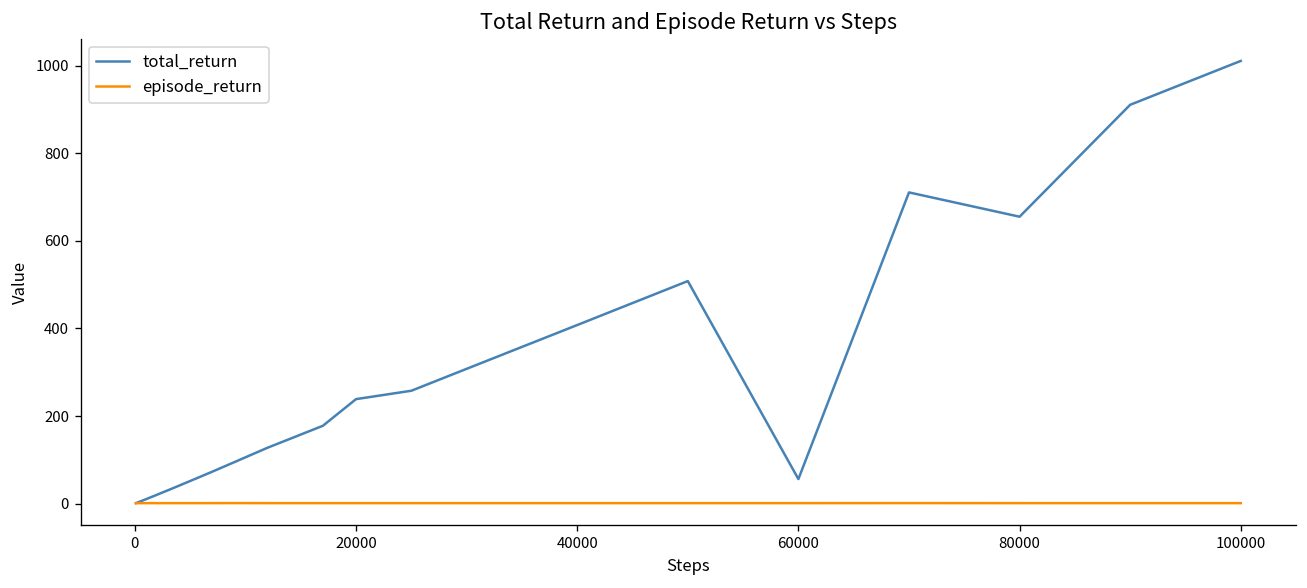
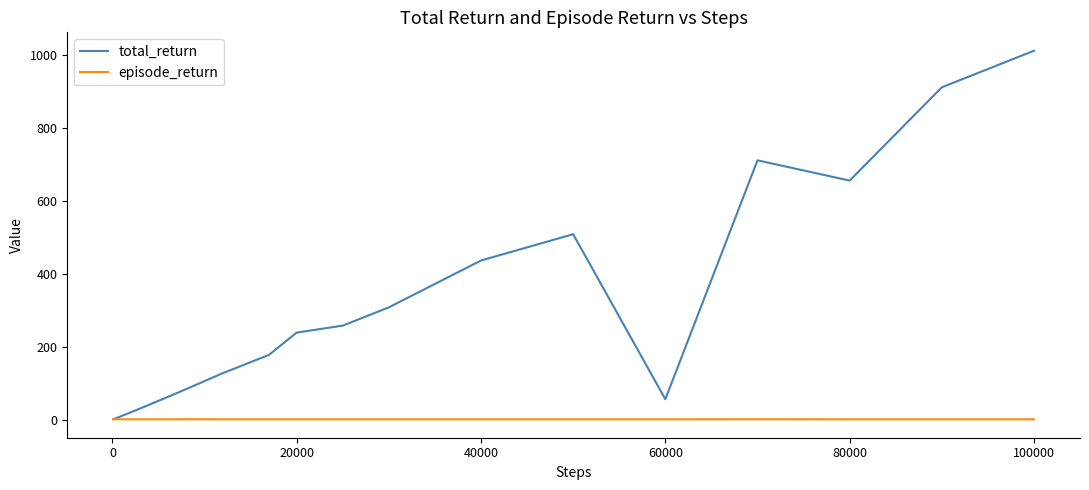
total_return, 40000: 410 -> 440
